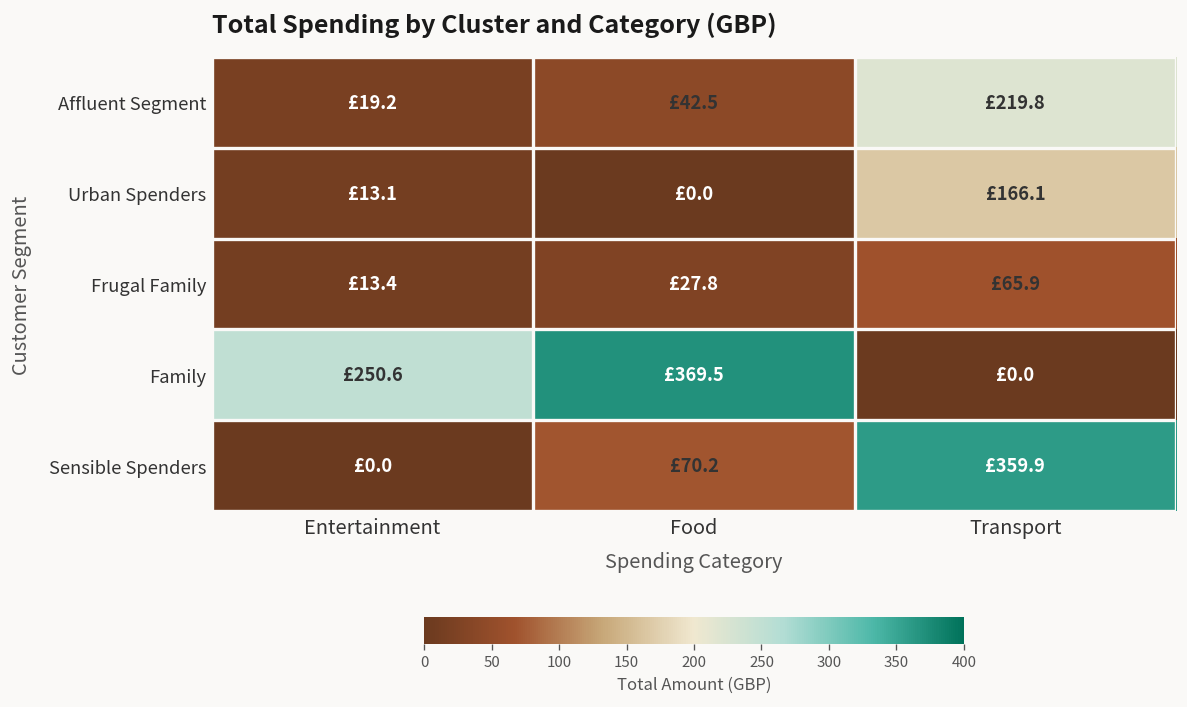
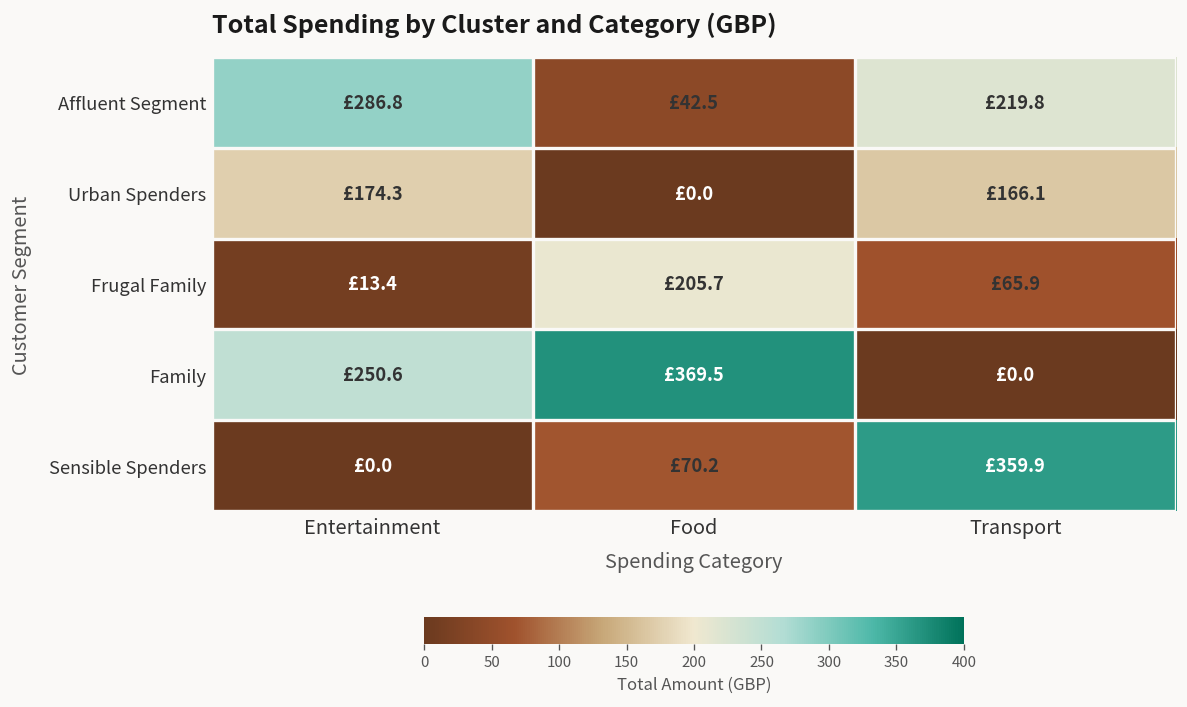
Affluent Segment, Entertainment: £19.2 -> £286.8
Urban Spenders, Entertainment: £13.1 -> £174.3
Frugal Family, Food: £27.8 -> £205.7
